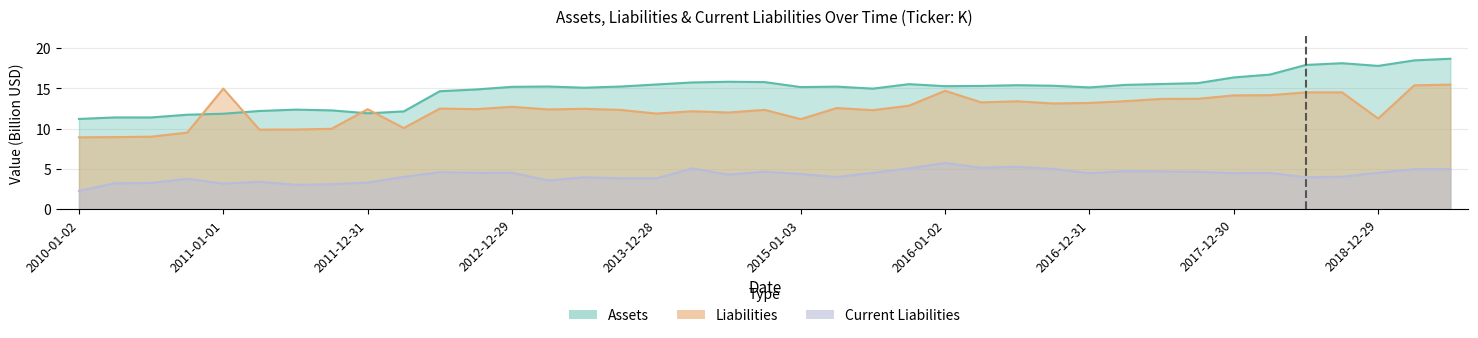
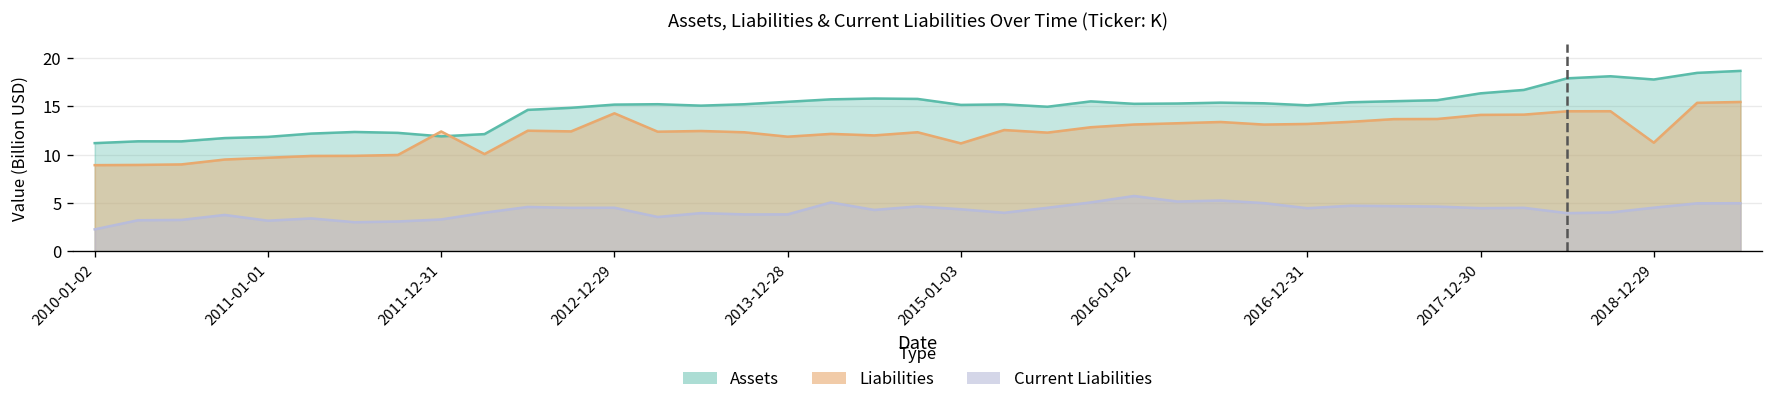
Liabilities, 2011-01-01: 15 -> 10
Liabilities, 2012-12-29: 13 -> 14
Liabilities, 2016-01-02: 15 -> 13
